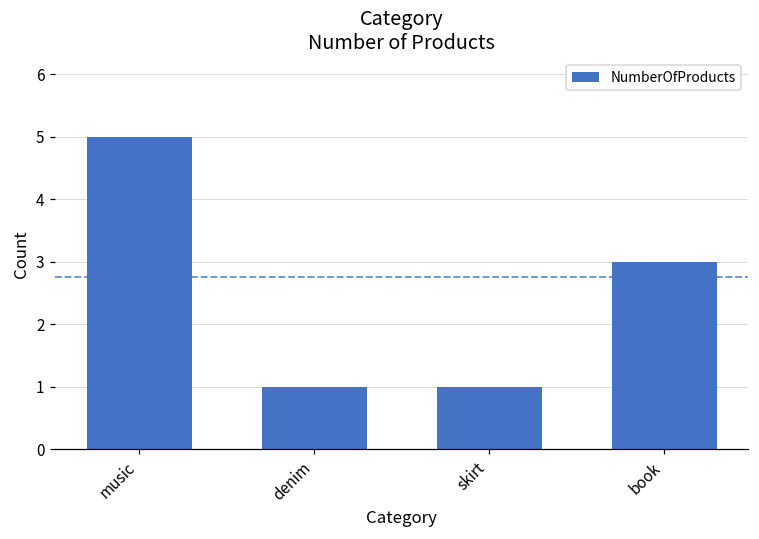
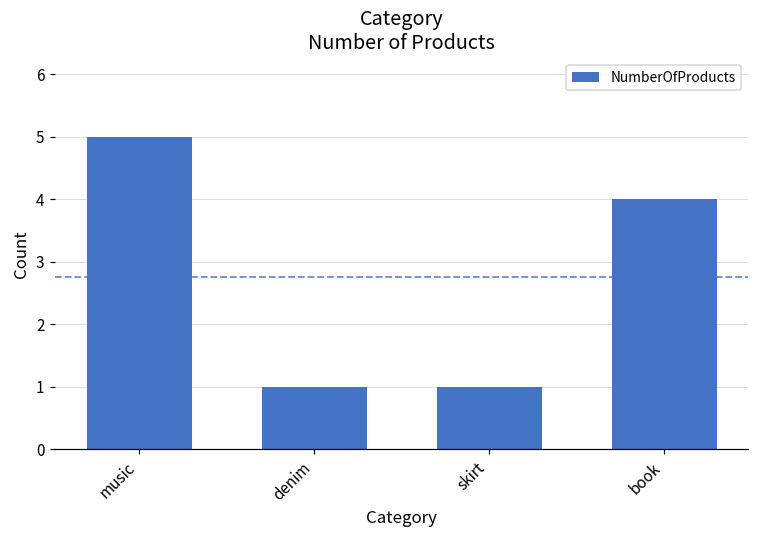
book: 3 -> 4
